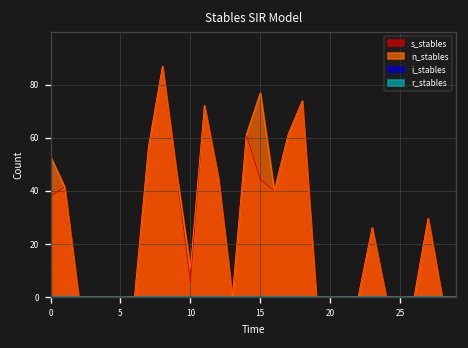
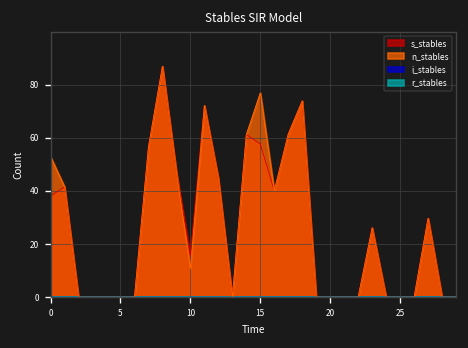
s_stables, 10: 6 -> 16
s_stables, 15: 44 -> 58
